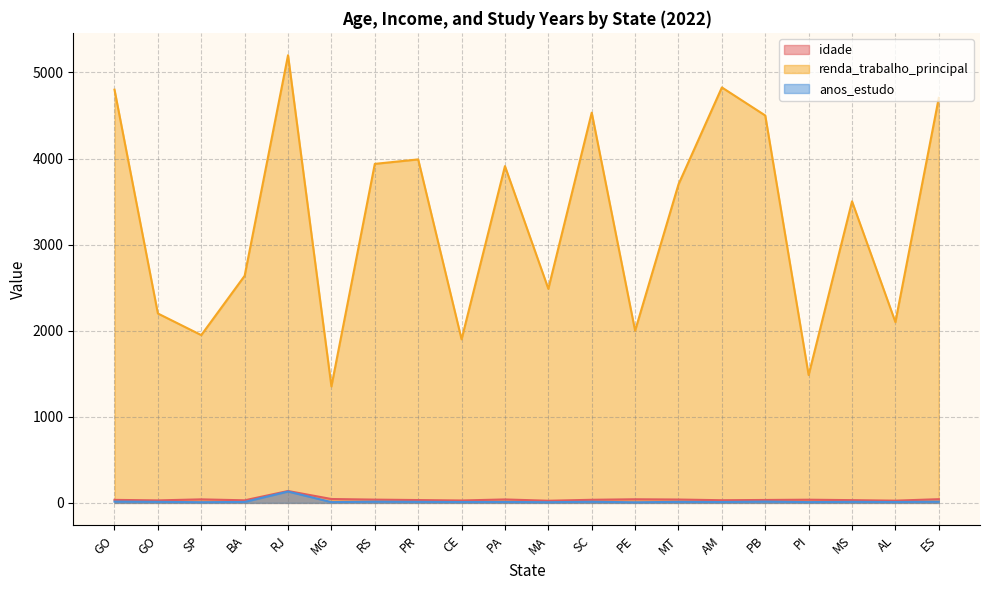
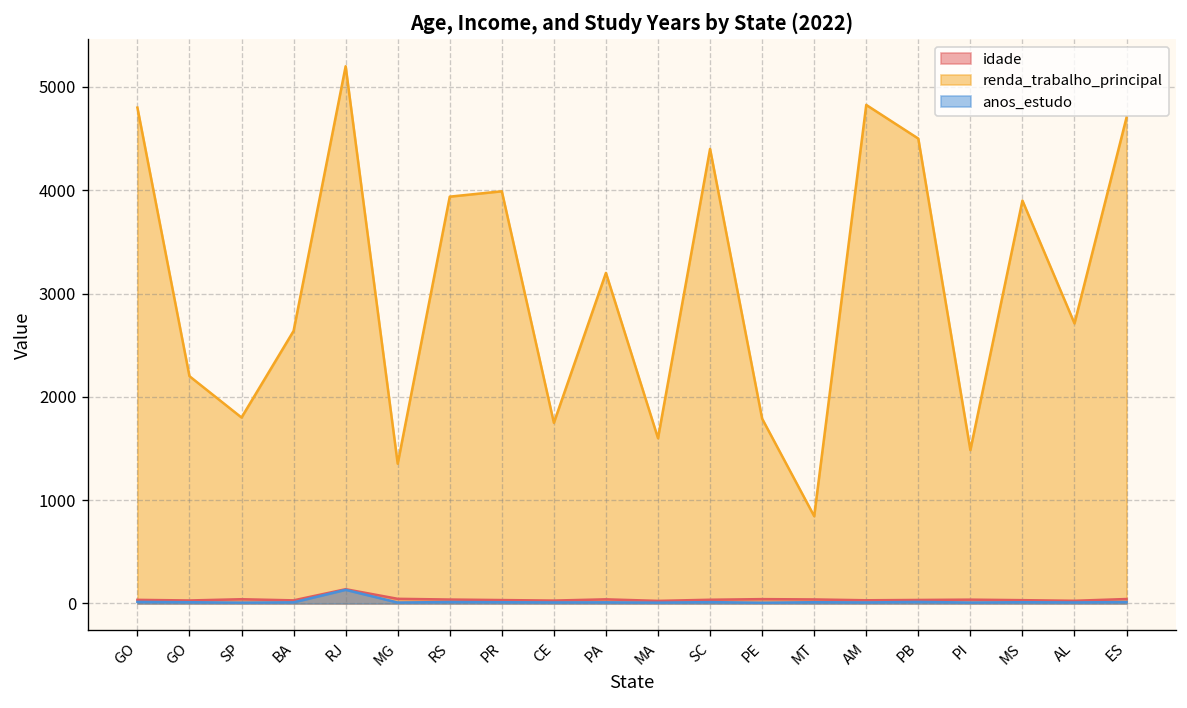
renda_trabalho_principal, SP: 1900 -> 1800
renda_trabalho_principal, CE: 1900 -> 1700
renda_trabalho_principal, PA: 3900 -> 3200
renda_trabalho_principal, MA: 2500 -> 1600
renda_trabalho_principal, SC: 4500 -> 4400
renda_trabalho_principal, PE: 2000 -> 1800
renda_trabalho_principal, MT: 3700 -> 800
renda_trabalho_principal, MS: 3500 -> 3900
renda_trabalho_principal, AL: 2100 -> 2700
